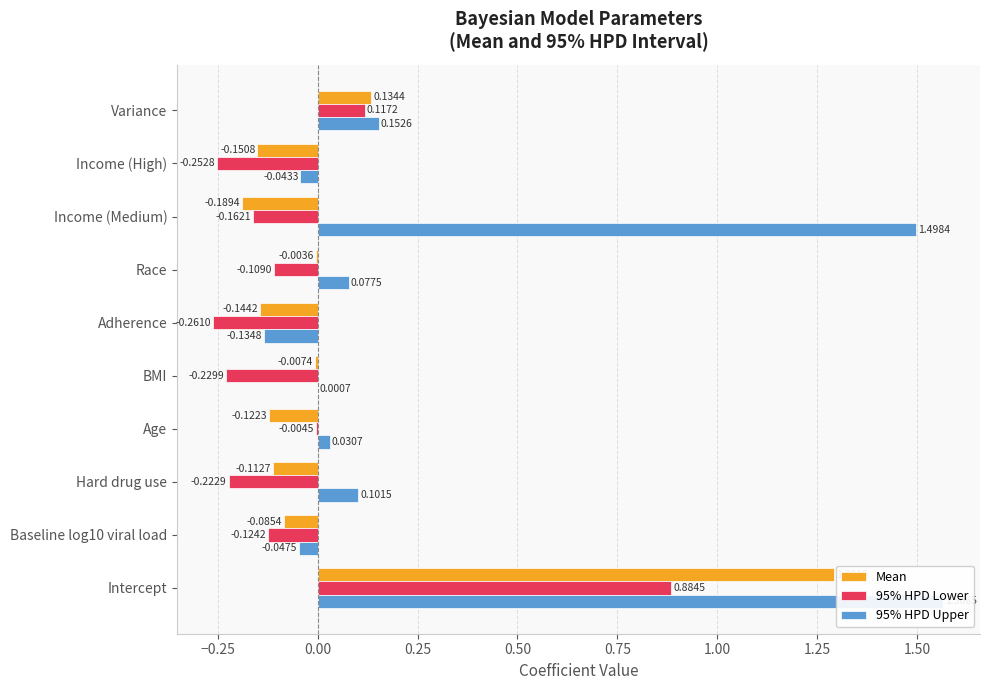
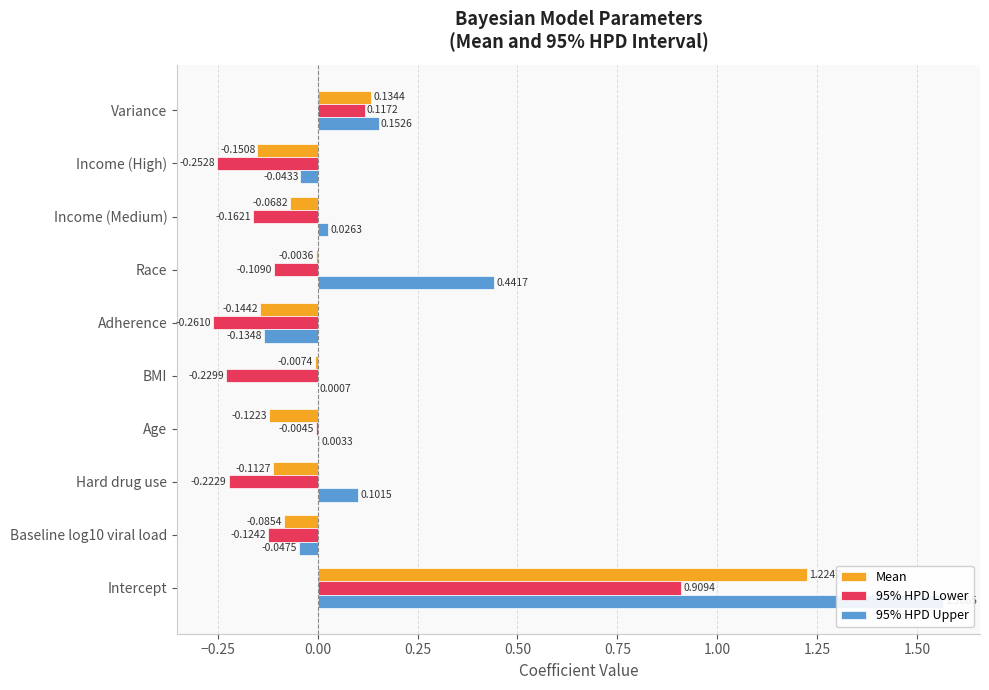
Mean, Income (Medium): -0.1894 -> -0.0682
95% HPD Upper, Income (Medium): 1.4984 -> 0.0263
95% HPD Upper, Race: 0.0775 -> 0.4417
95% HPD Upper, Age: 0.0307 -> 0.0033
Mean, Intercept: 1.29 -> 1.22
95% HPD Lower, Intercept: 0.8845 -> 0.9094
